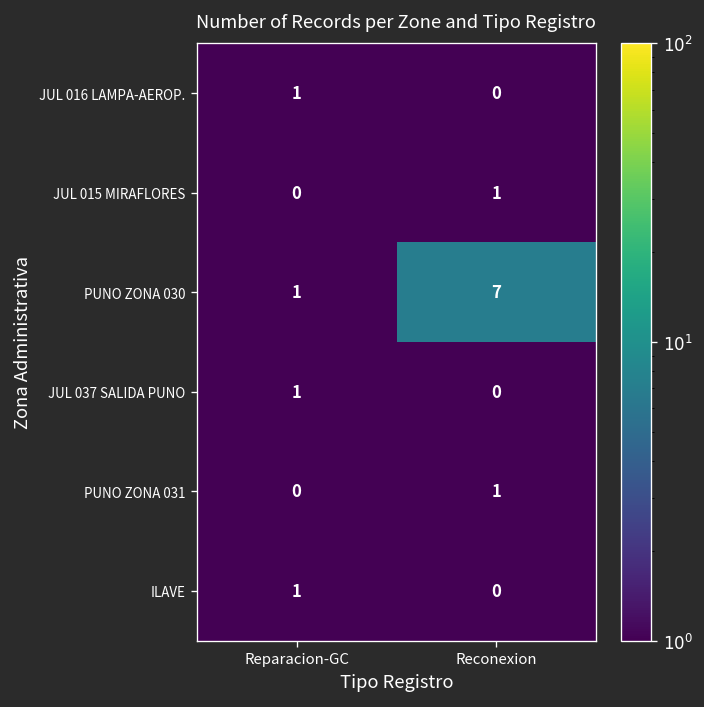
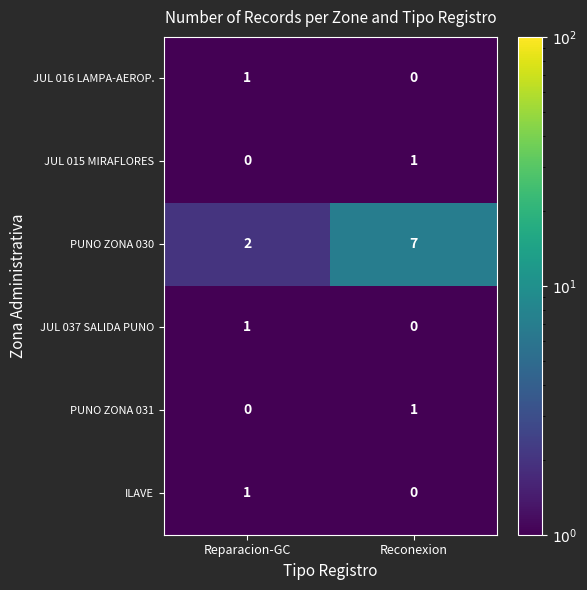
PUNO ZONA 030, Reparacion-GC: 1 -> 2
